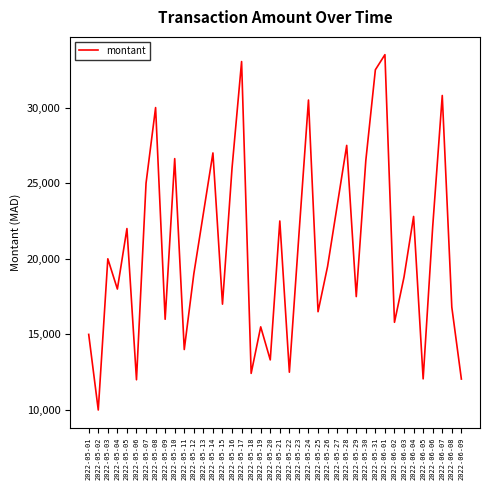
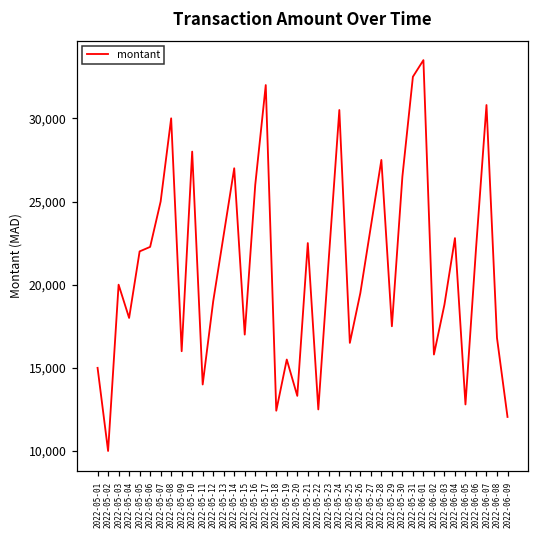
2022-05-06: 12,000 -> 22,300
2022-05-10: 26,600 -> 28,000
2022-05-17: 33,000 -> 32,000
2022-06-05: 12,100 -> 12,800
